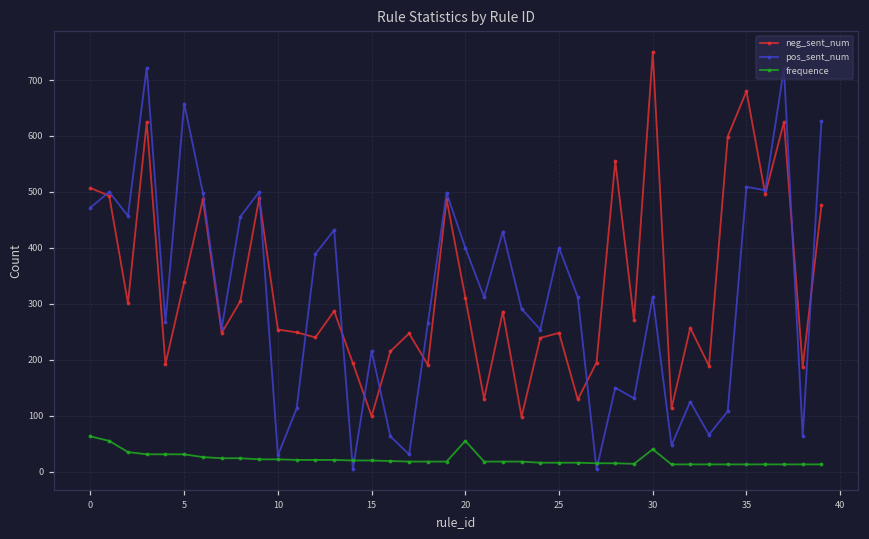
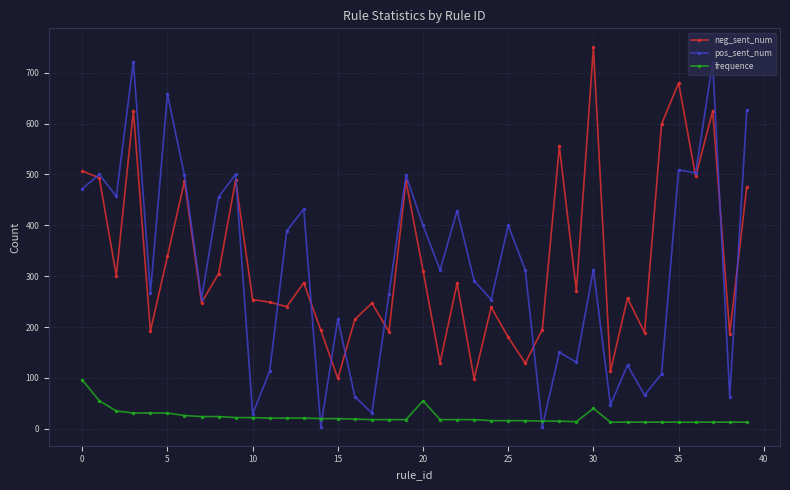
frequence, 0: 60 -> 100
neg_sent_num, 25: 250 -> 180
